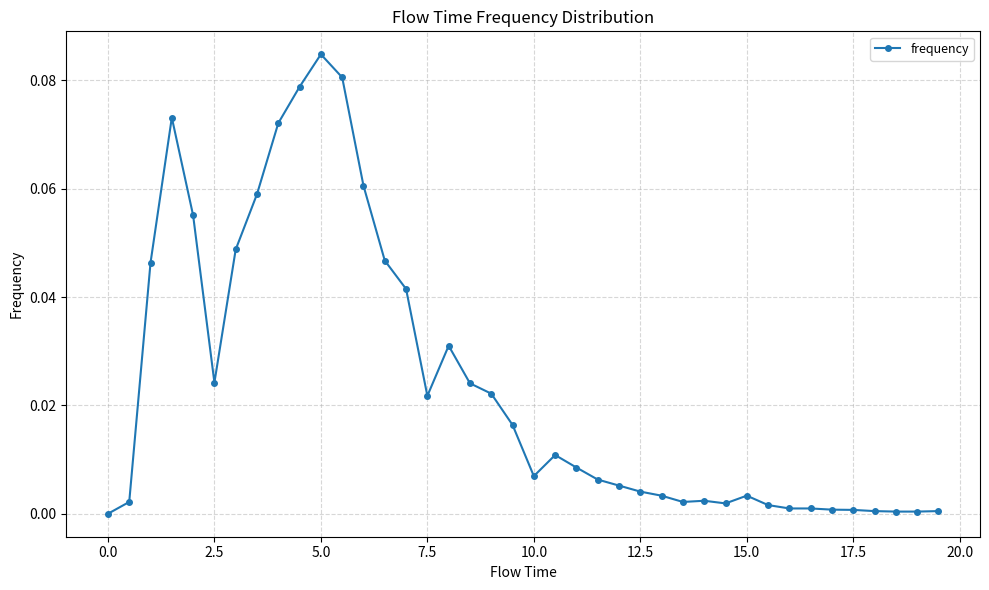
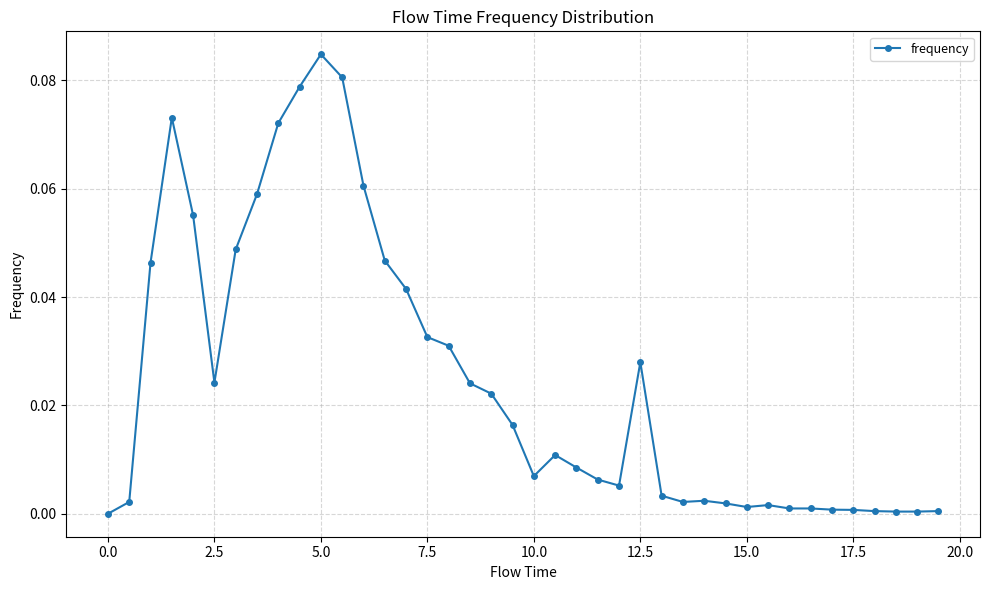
7.5: 0.022 -> 0.033
12.5: 0.004 -> 0.028
15.0: 0.003 -> 0.001
